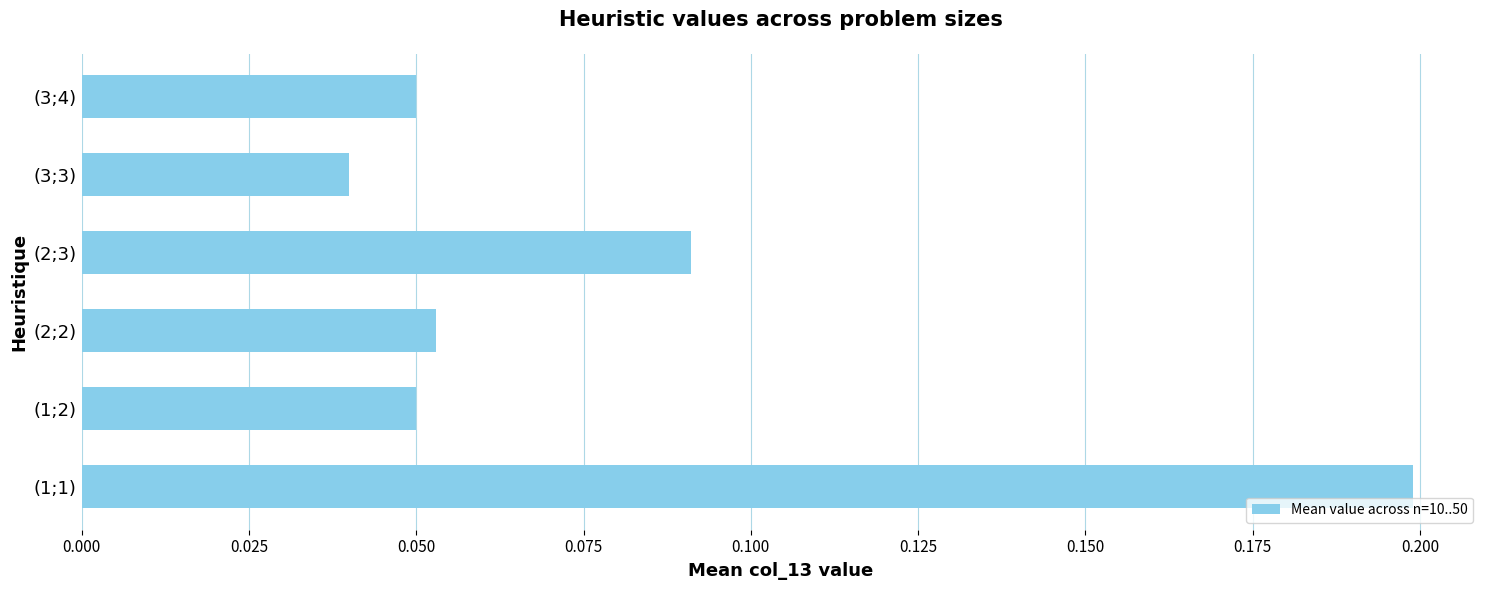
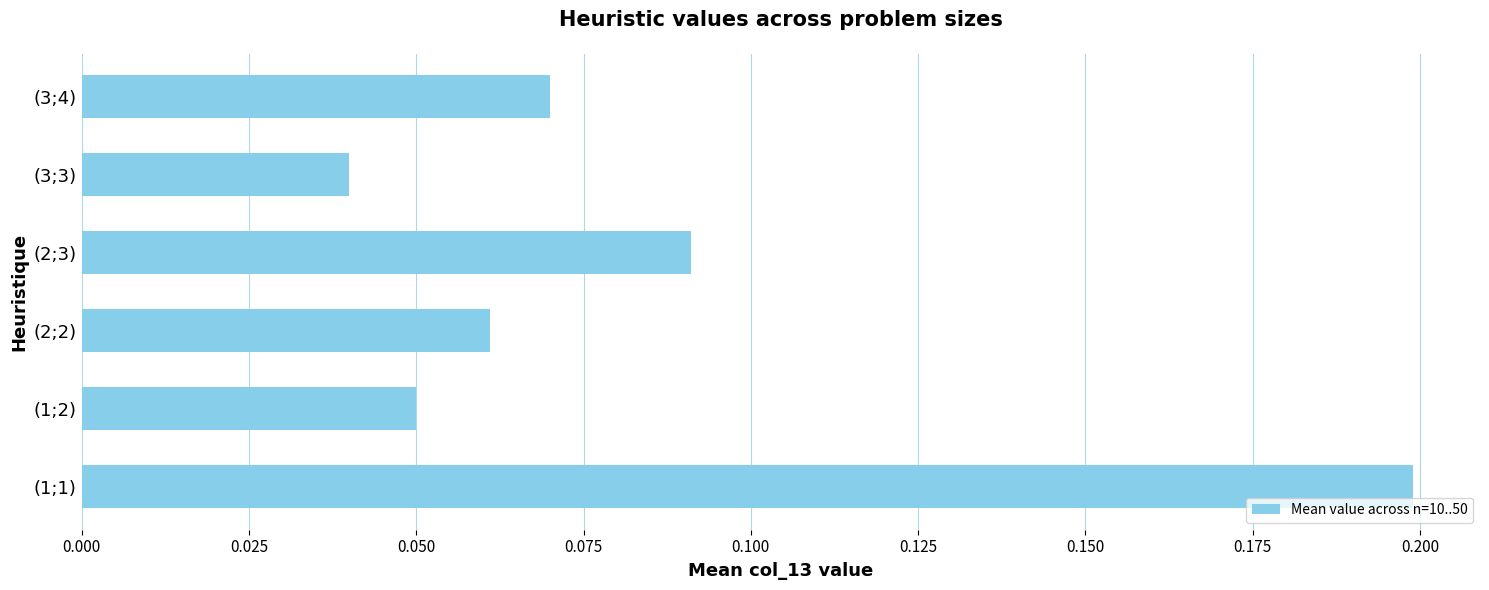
(3;4): 0.05 -> 0.07
(2;2): 0.053 -> 0.061
